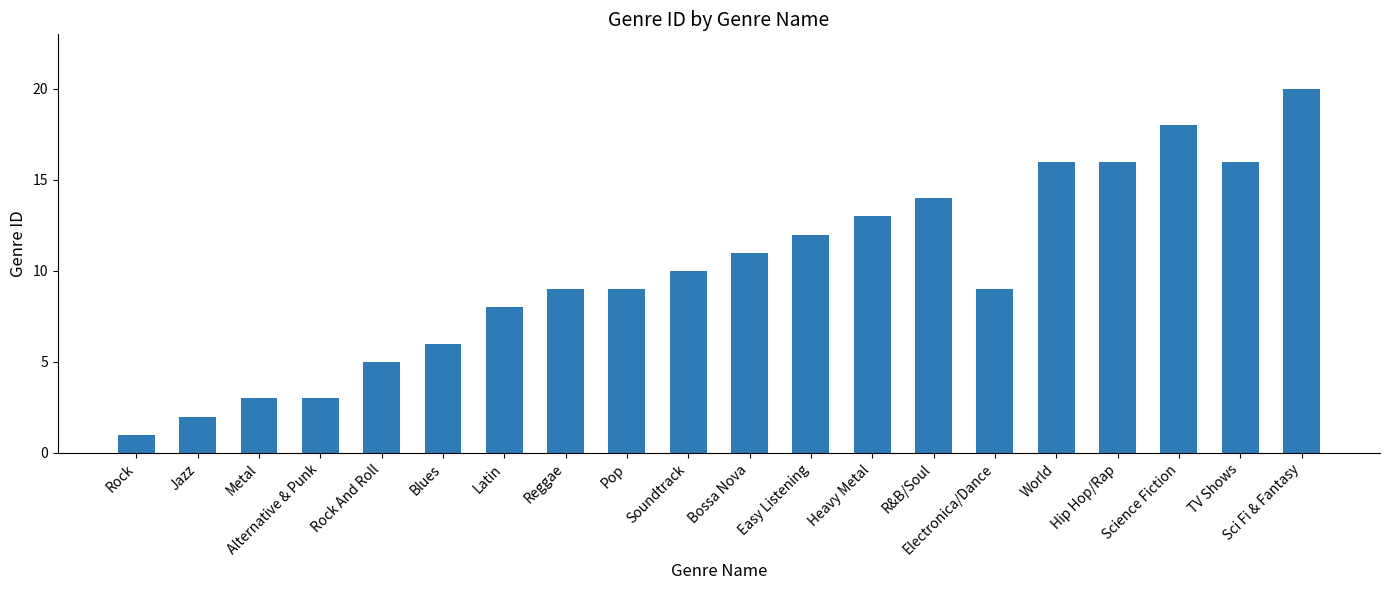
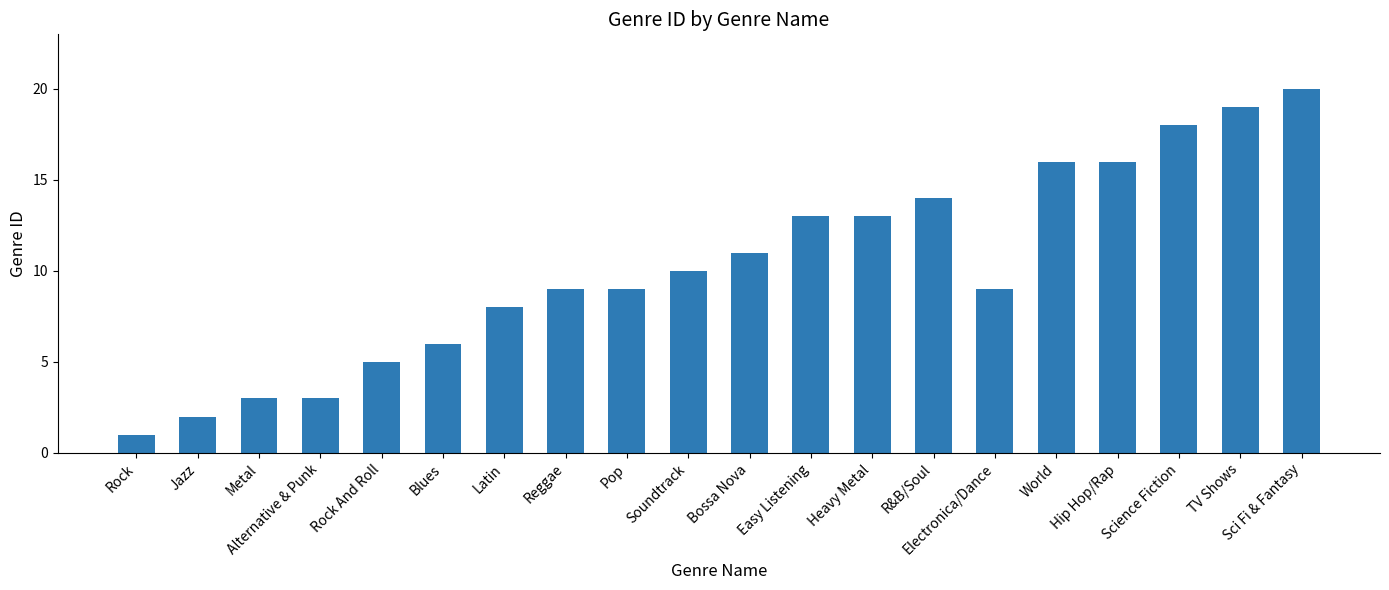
Easy Listening: 12 -> 13
TV Shows: 16 -> 19
